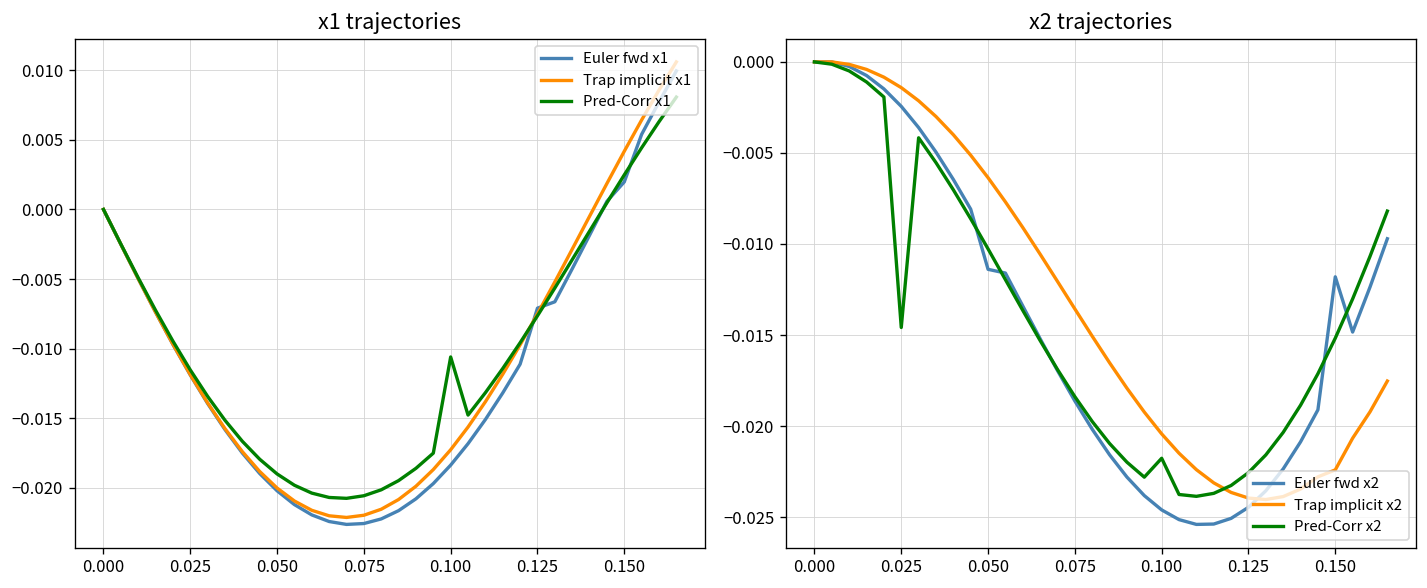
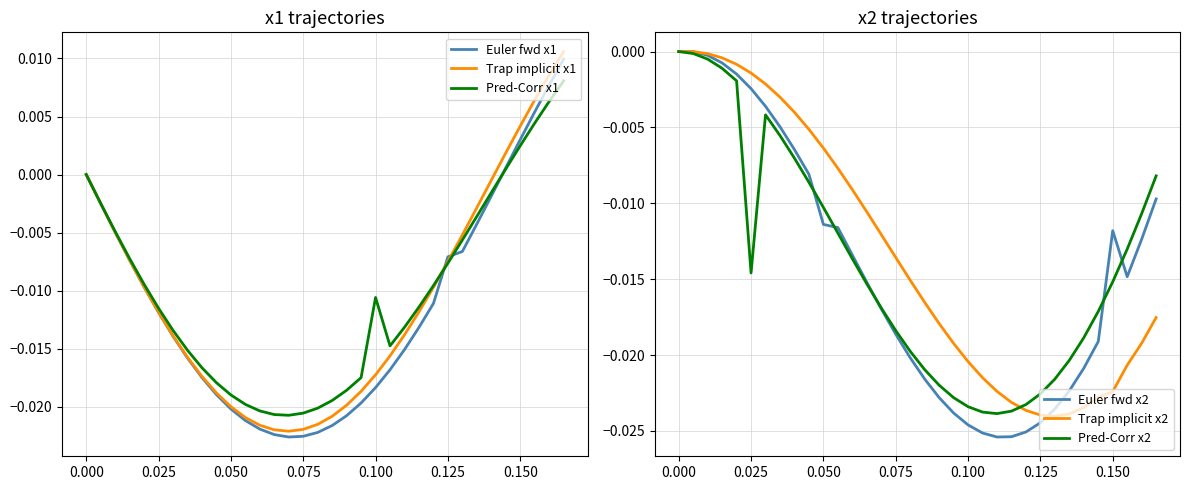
x1 trajectories, Euler fwd x1, 0.150: 0.0020 -> 0.0030
x2 trajectories, Pred-Corr x2, 0.100: -0.0218 -> -0.0234
